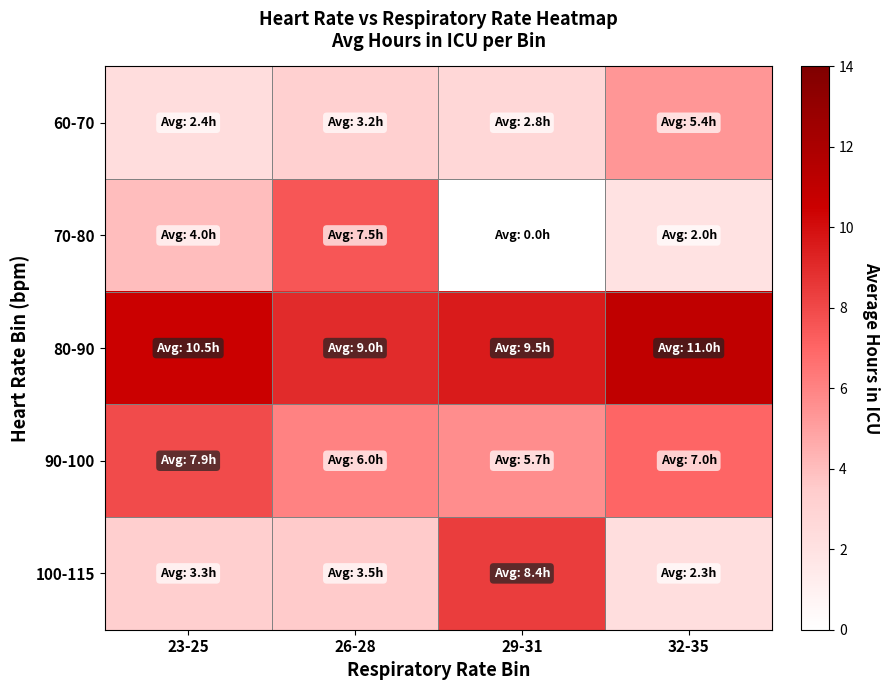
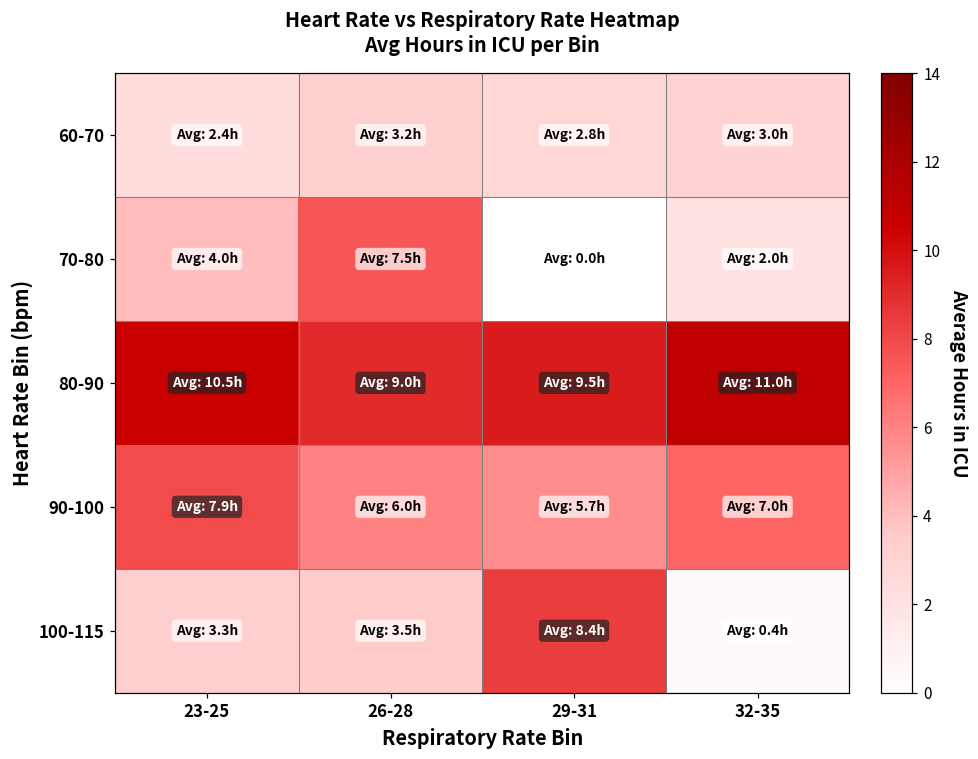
60-70, 32-35: 5.4h -> 3.0h
100-115, 32-35: 2.3h -> 0.4h
